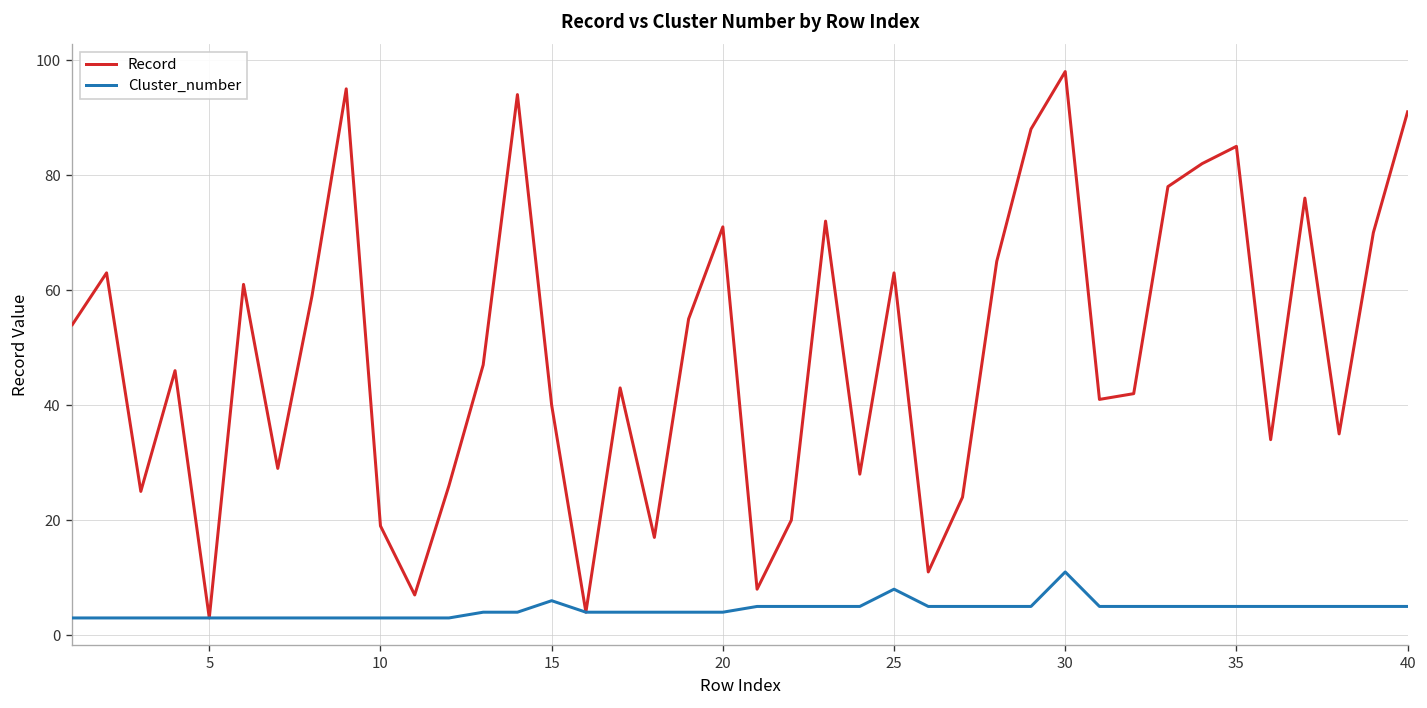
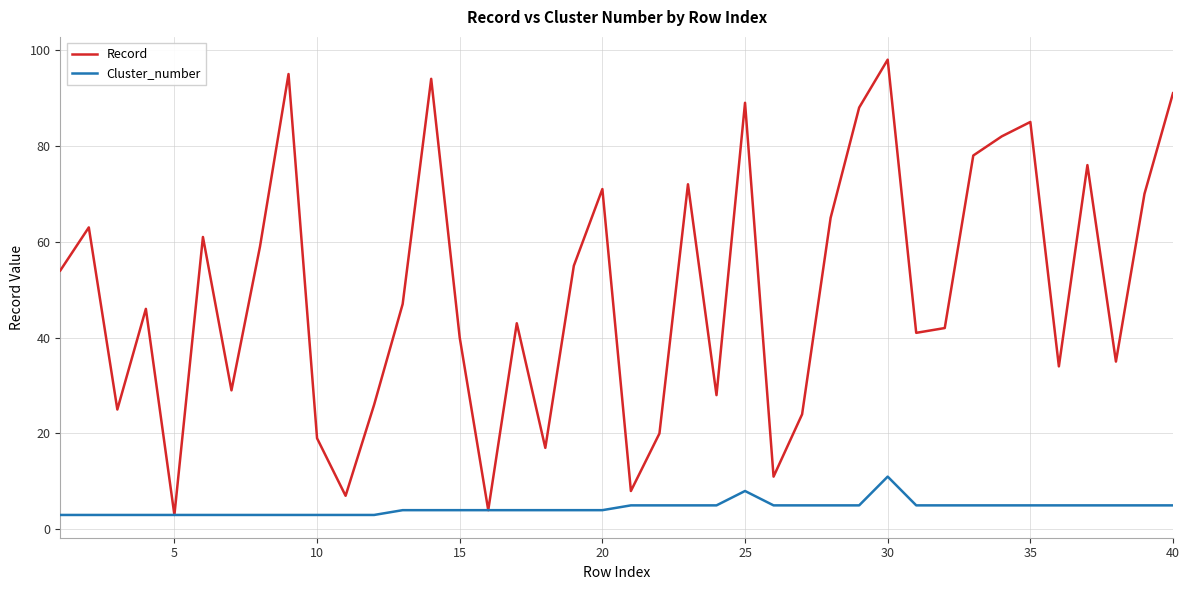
Cluster_number, 15: 6 -> 4
Record, 25: 63 -> 89
